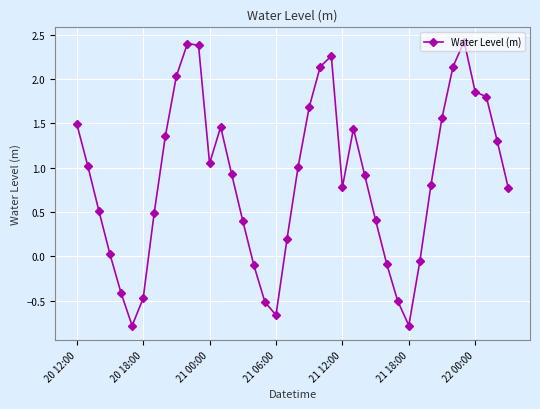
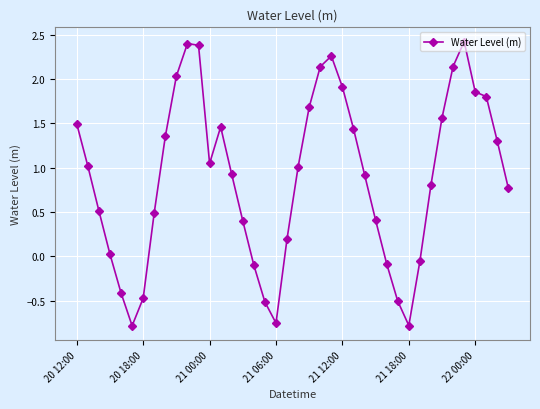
21 06:00: -0.7 -> -0.8
21 12:00: 0.8 -> 1.9
